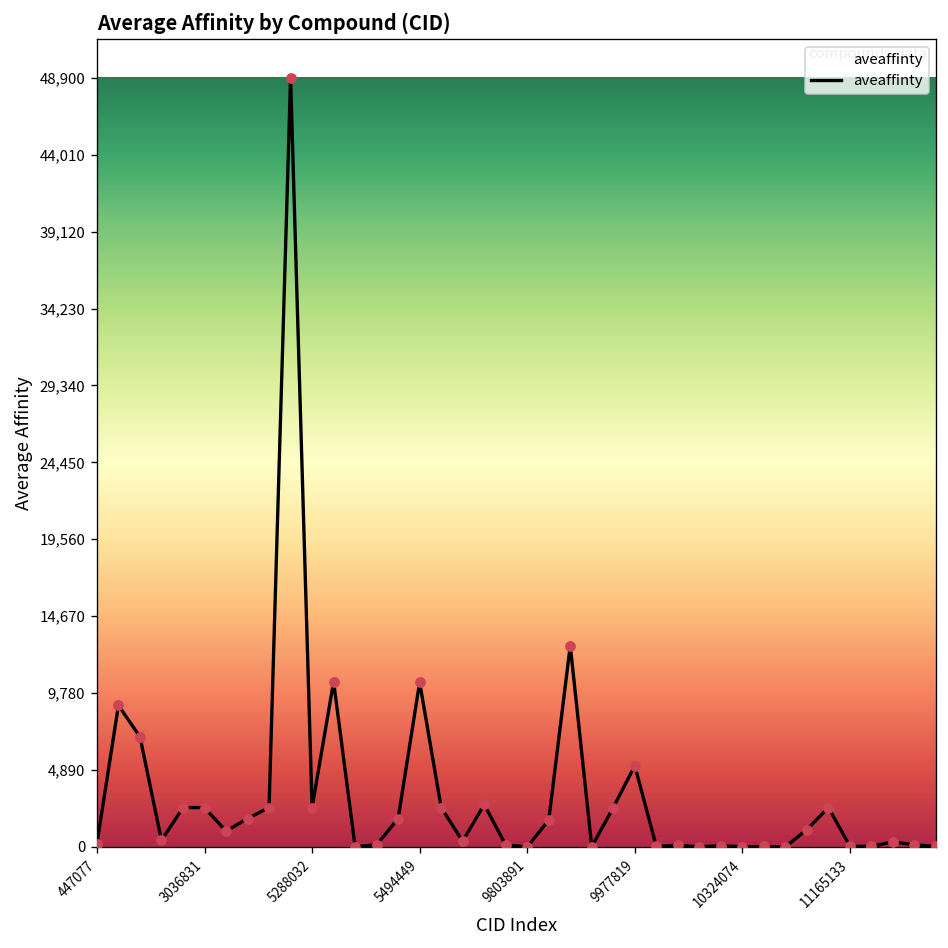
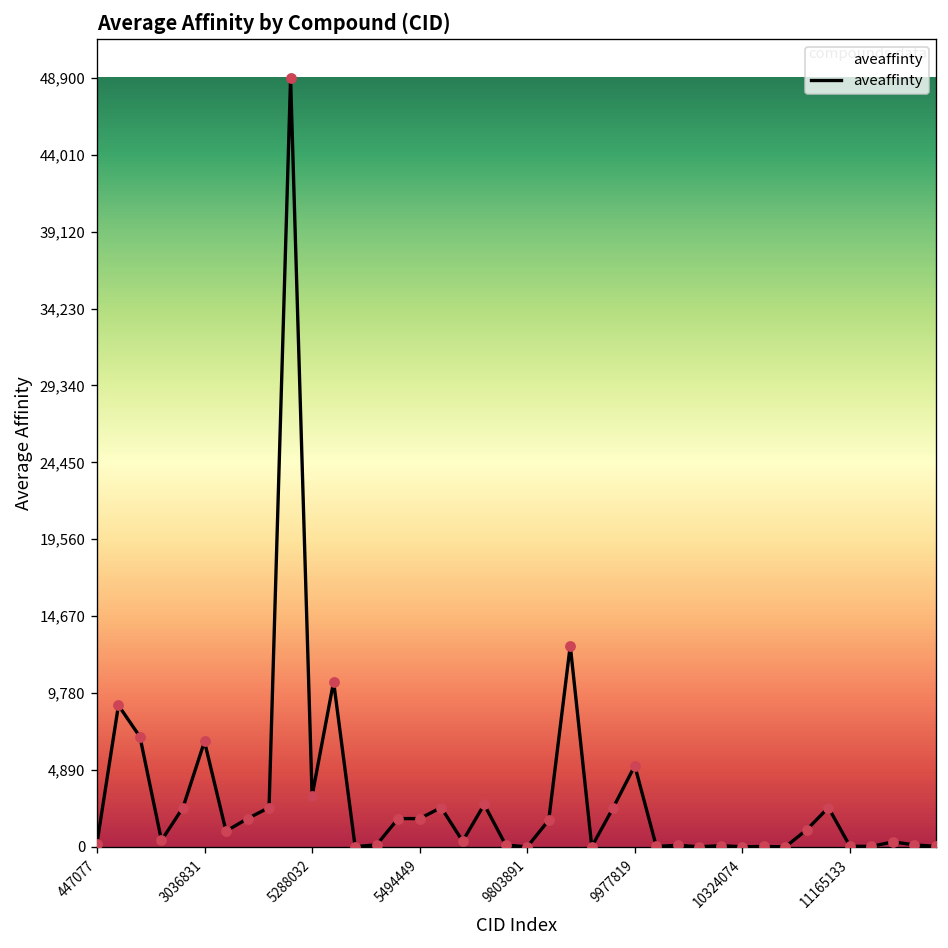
3036831: 2,500 -> 6,700
5288032: 2,500 -> 3,200
5494449: 10,500 -> 1,800
